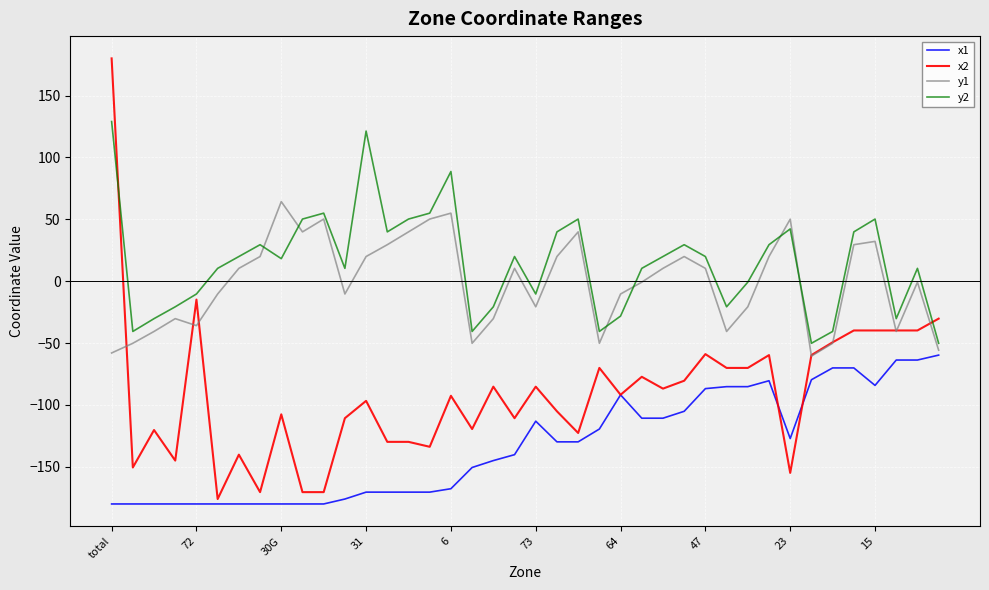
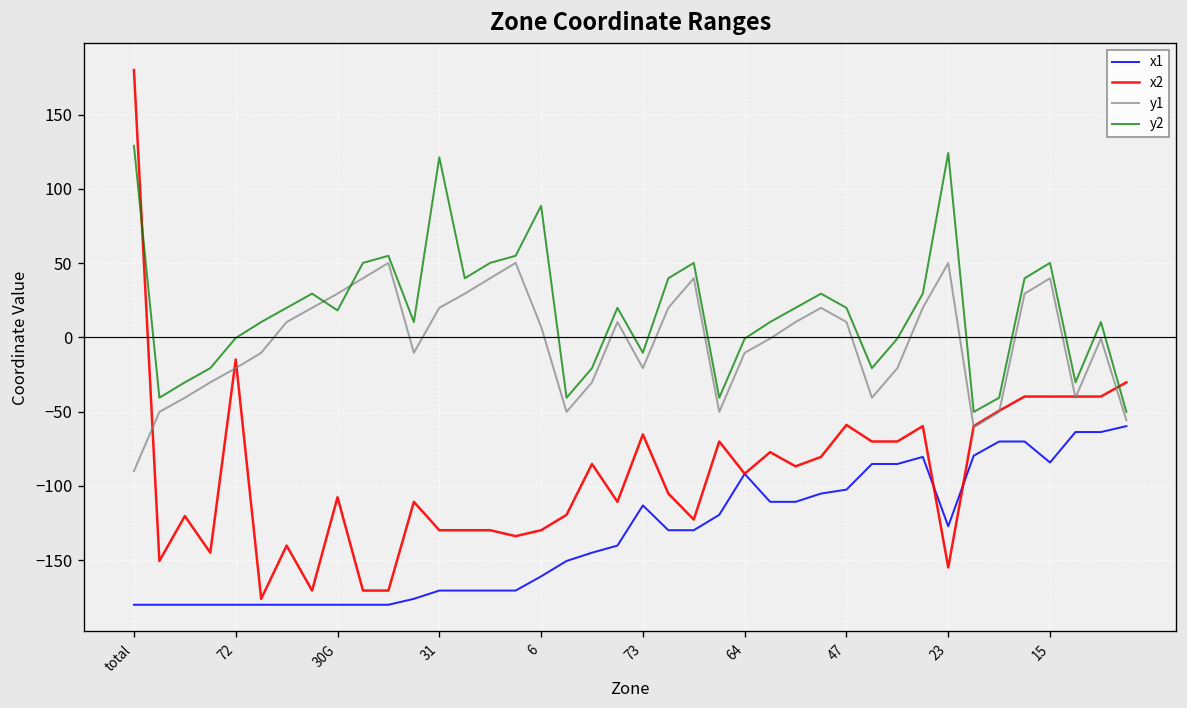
y1, total: -58 -> -90
y1, 72: -36 -> -21
y2, 72: -10 -> 0
y1, 30G: 64 -> 29
x2, 31: -97 -> -130
x1, 6: -168 -> -161
x2, 6: -93 -> -130
y1, 6: 55 -> 7
x2, 73: -85 -> -65
y2, 64: -28 -> -1
x1, 47: -87 -> -102
y2, 23: 42 -> 124
y1, 15: 32 -> 40
